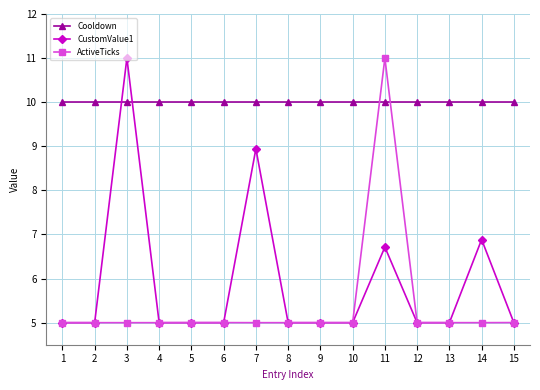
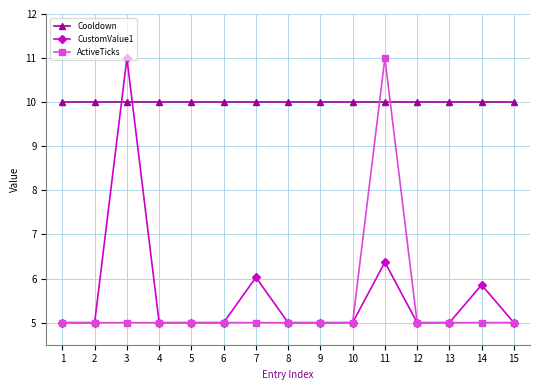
CustomValue1, 7: 8.9 -> 6.0
CustomValue1, 11: 6.7 -> 6.4
CustomValue1, 14: 6.9 -> 5.9
